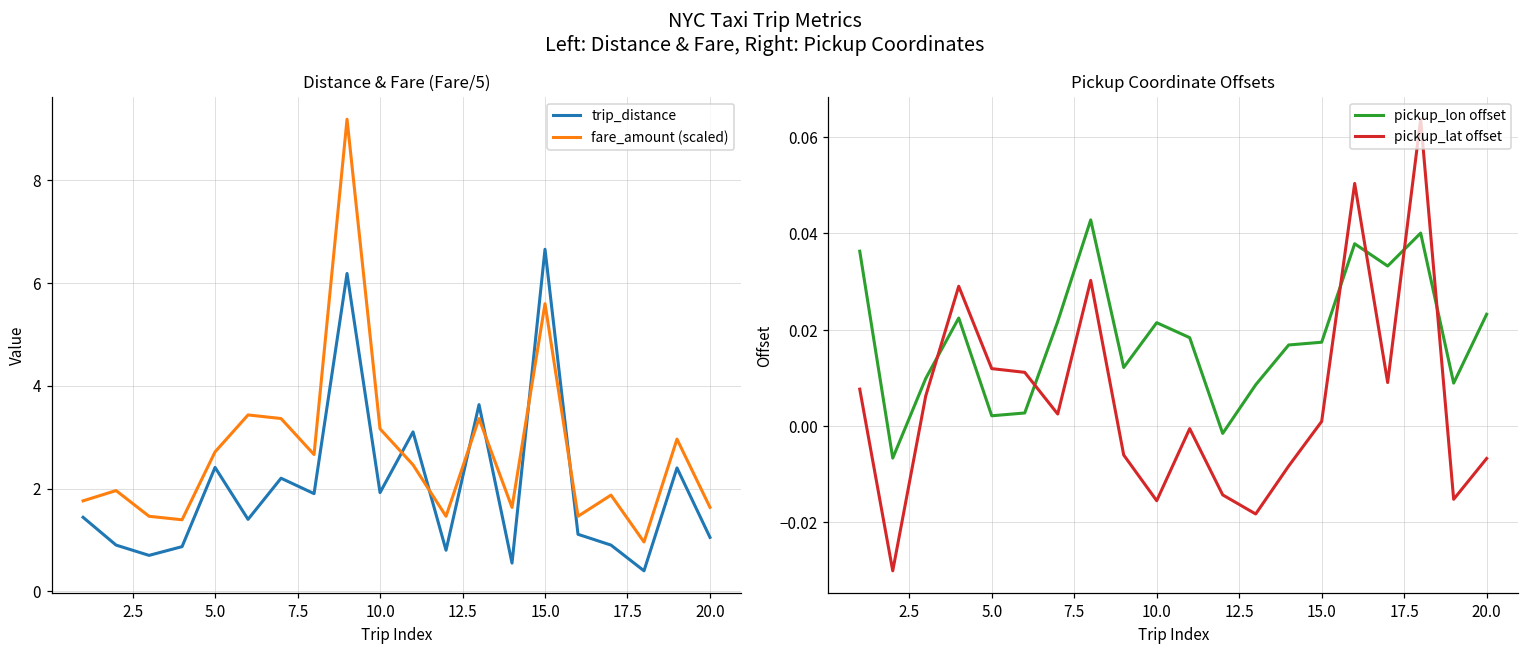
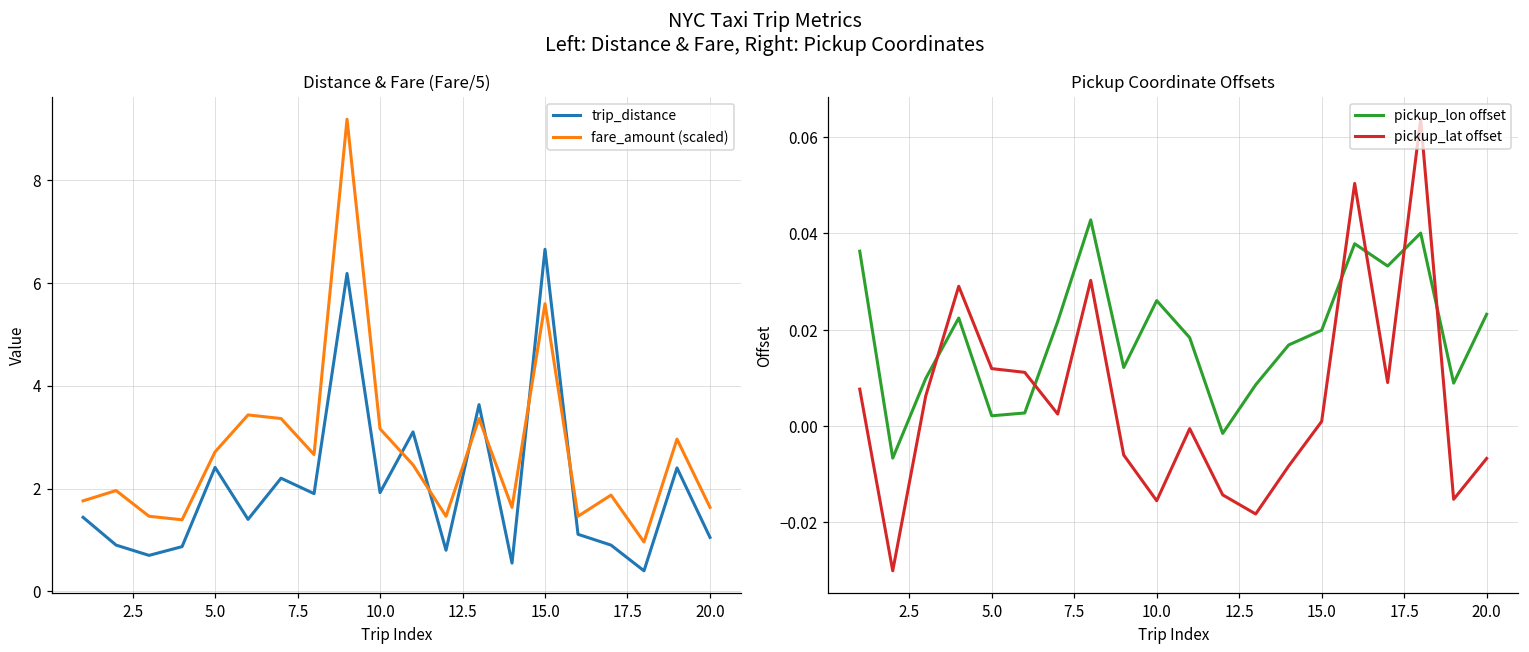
Pickup Coordinate Offsets, pickup_lon offset, 10.0: 0.021 -> 0.026
Pickup Coordinate Offsets, pickup_lon offset, 15.0: 0.017 -> 0.020
